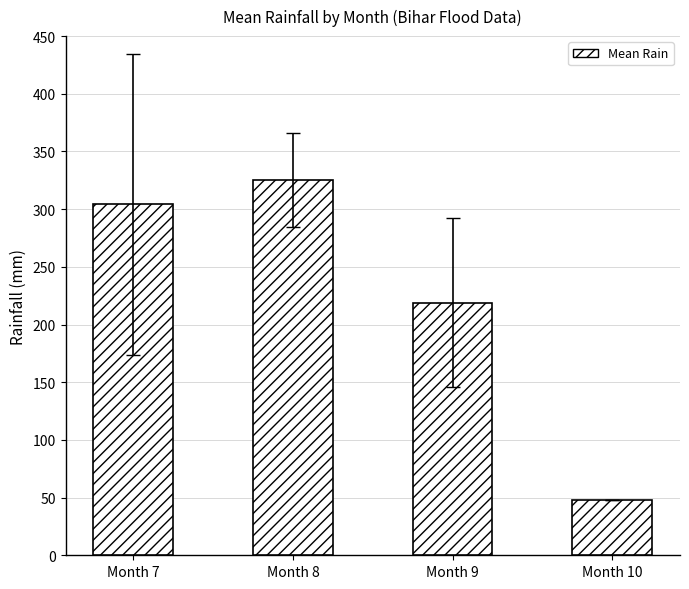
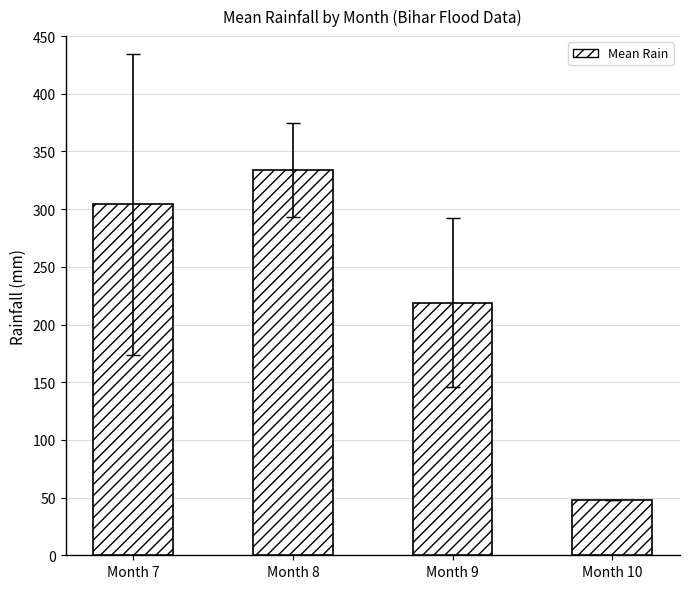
Mean Rain, Month 8: 325 -> 334
